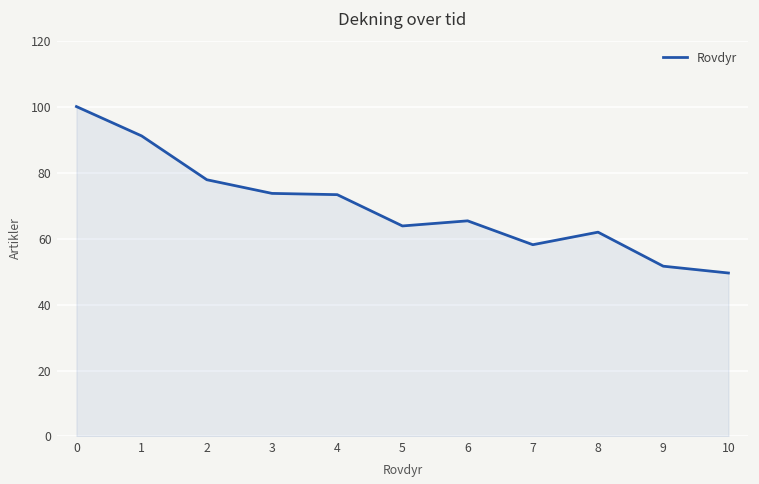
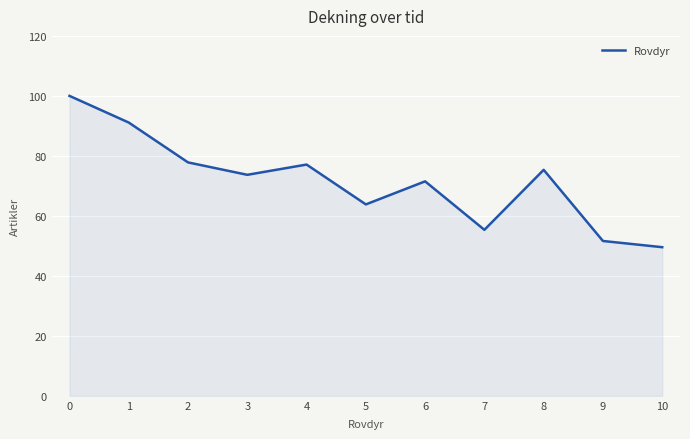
4: 73 -> 77
6: 65 -> 72
7: 58 -> 55
8: 62 -> 75
